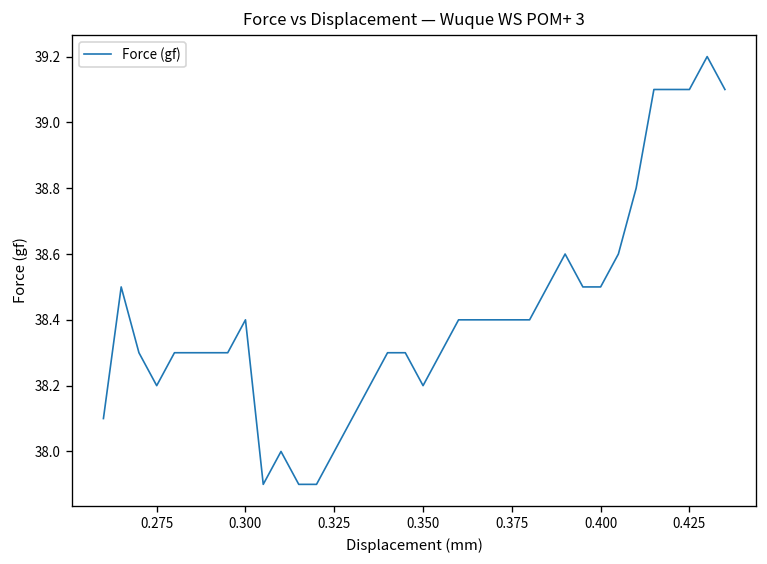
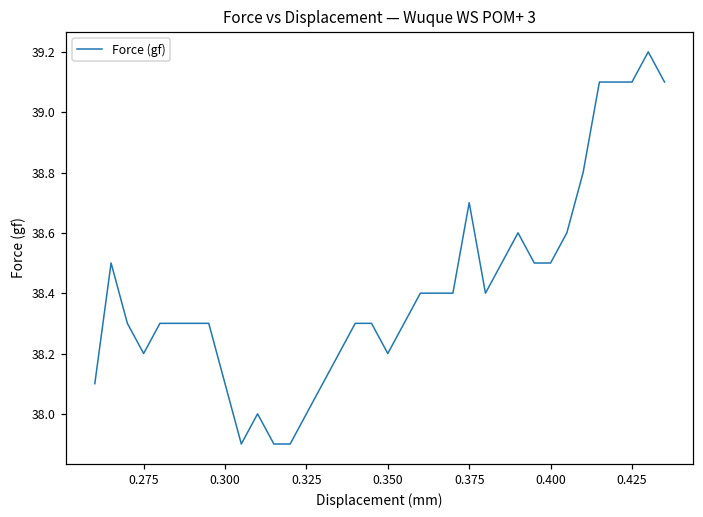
0.300: 38.4 -> 38.1
0.375: 38.4 -> 38.7
